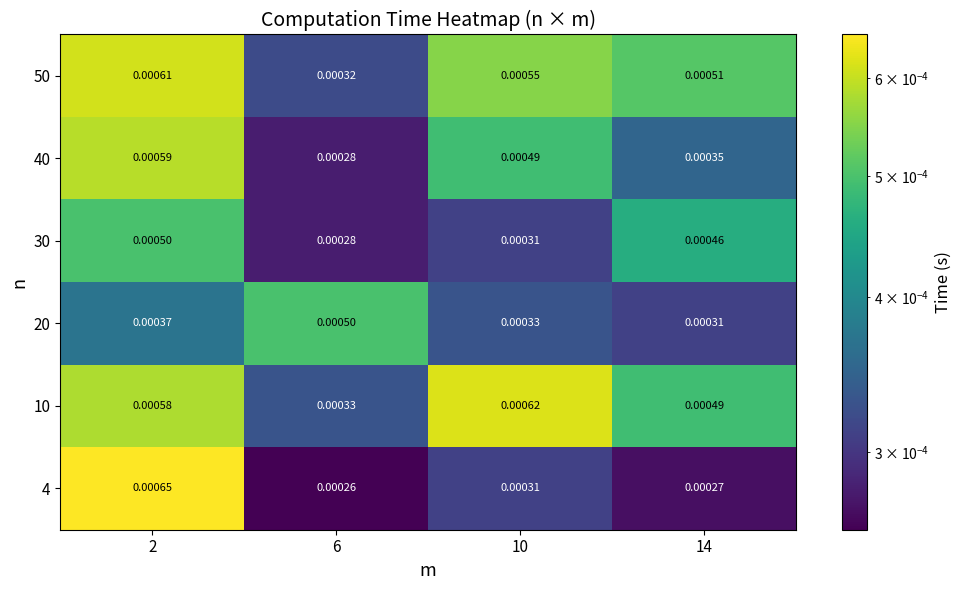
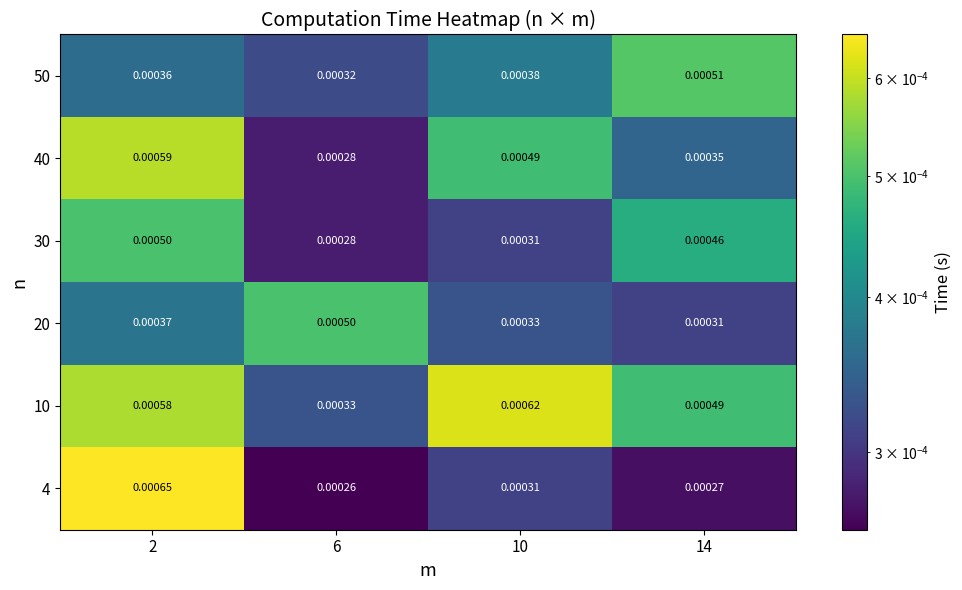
50, 2: 0.00061 -> 0.00036
50, 10: 0.00055 -> 0.00038
